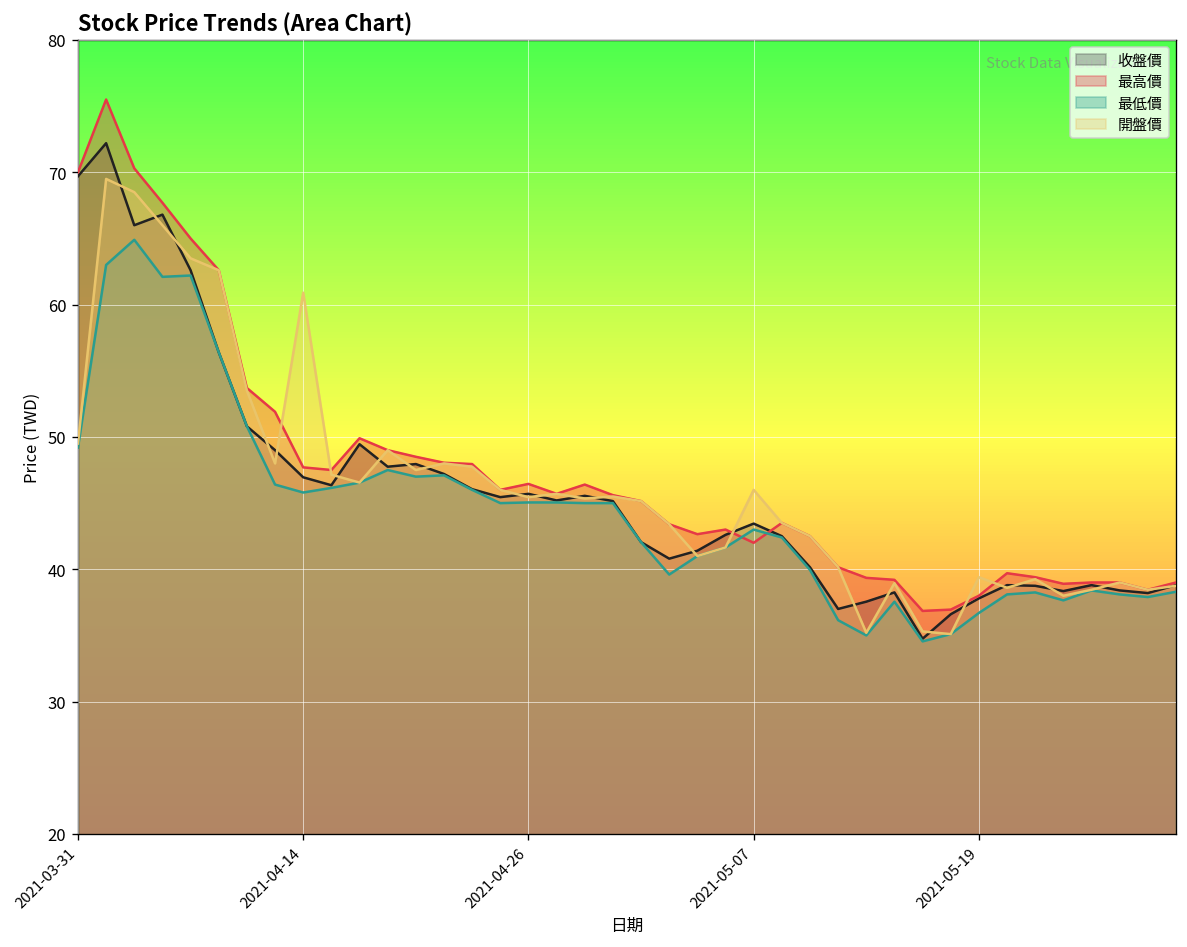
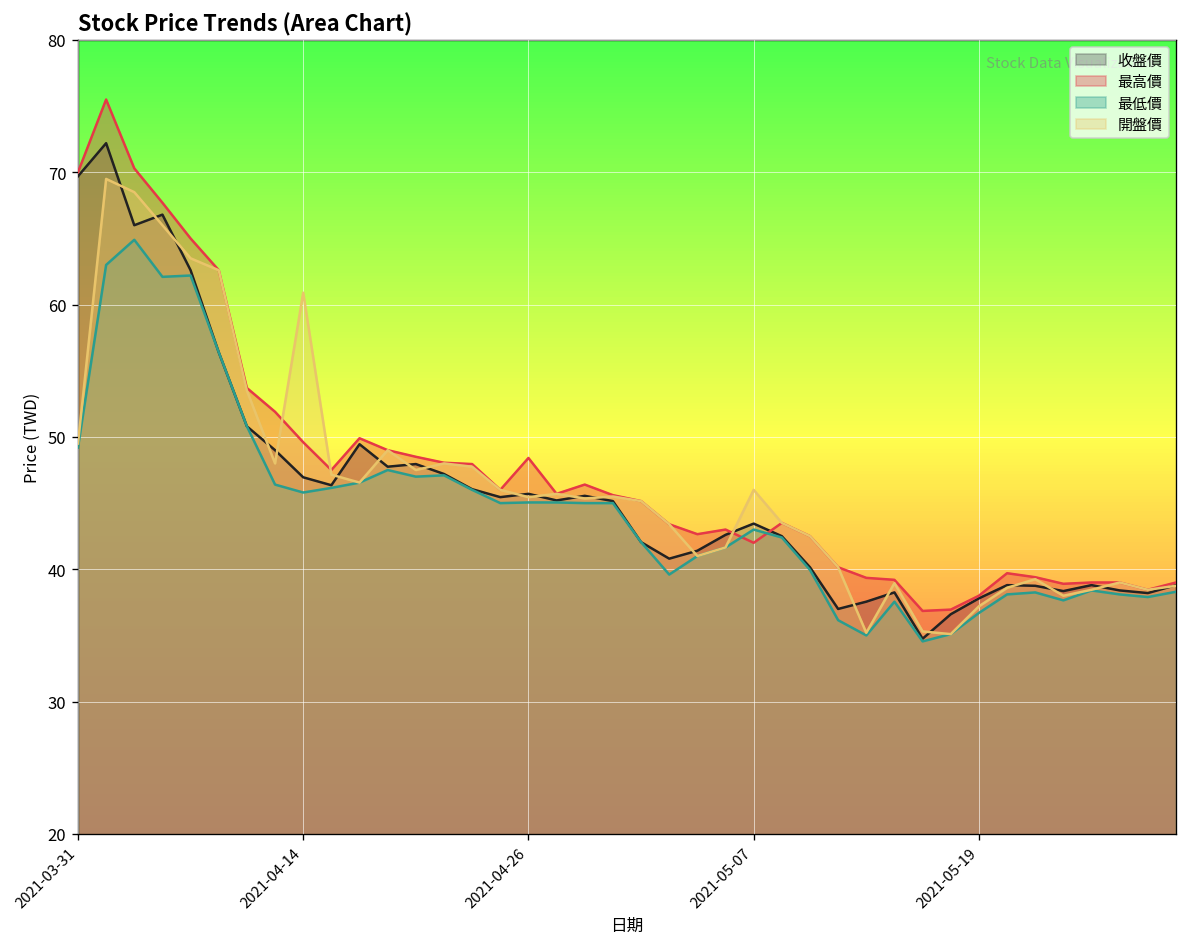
最高價, 2021-04-14: 47.7 -> 49.6
最高價, 2021-04-26: 46.5 -> 48.4
開盤價, 2021-05-19: 39.4 -> 37.2
